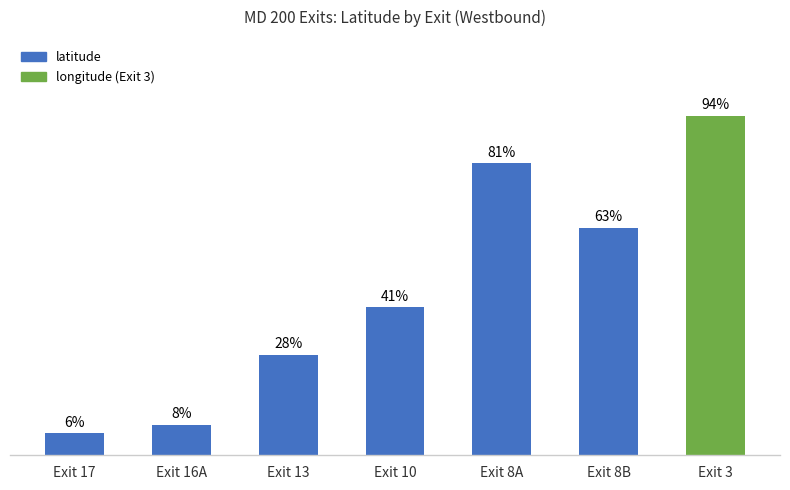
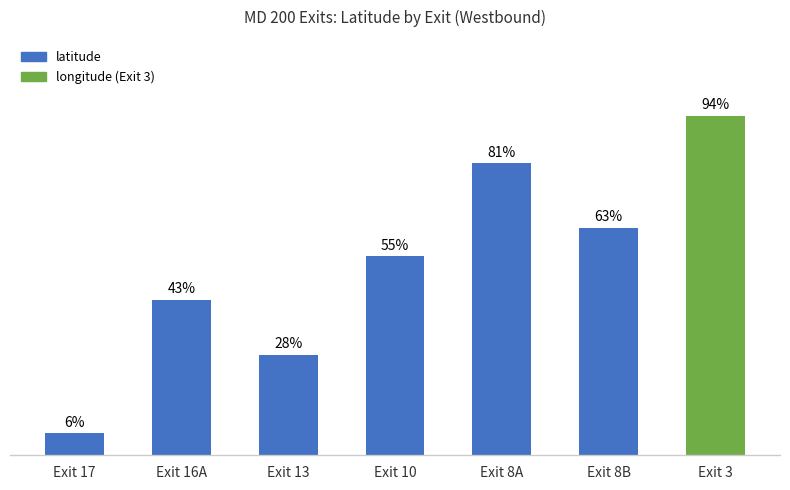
Exit 16A: 8% -> 43%
Exit 10: 41% -> 55%
